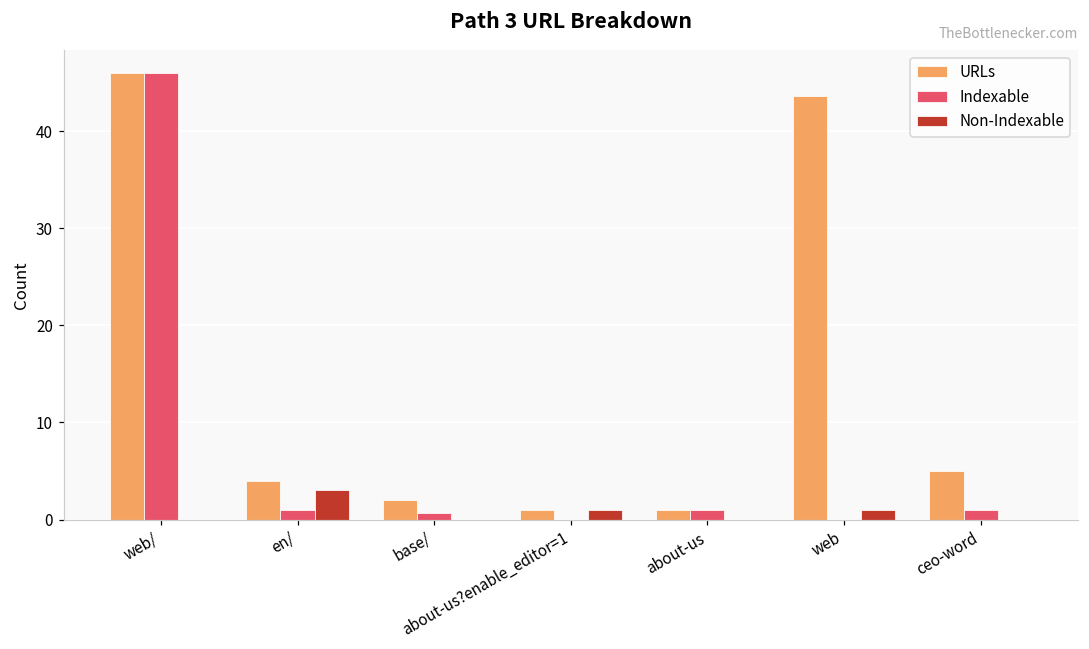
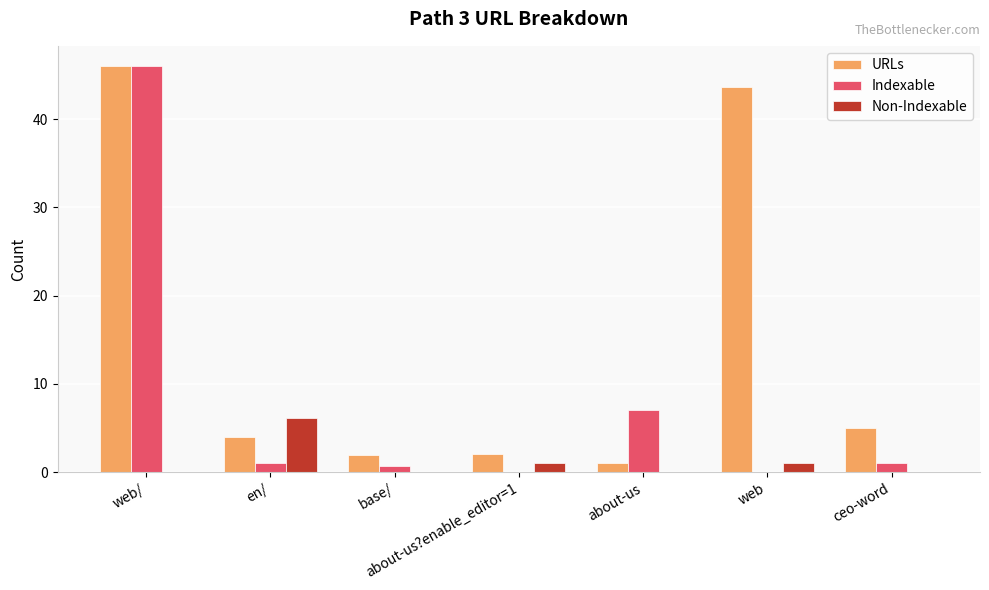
Non-Indexable, en/: 3 -> 6
URLs, about-us?enable_editor=1: 1 -> 2
Indexable, about-us: 1 -> 7
